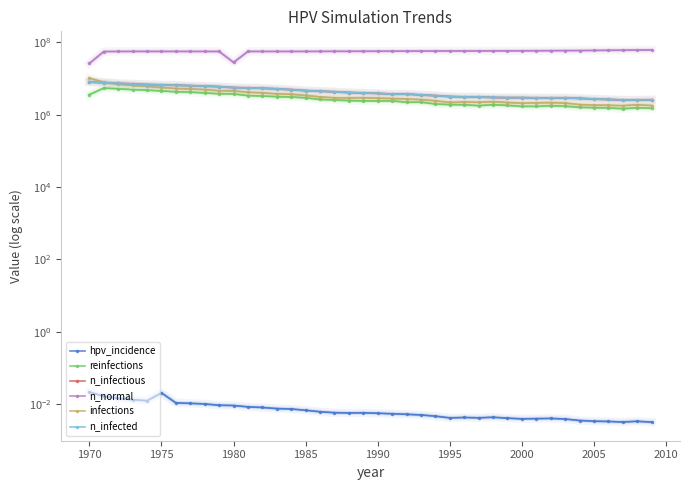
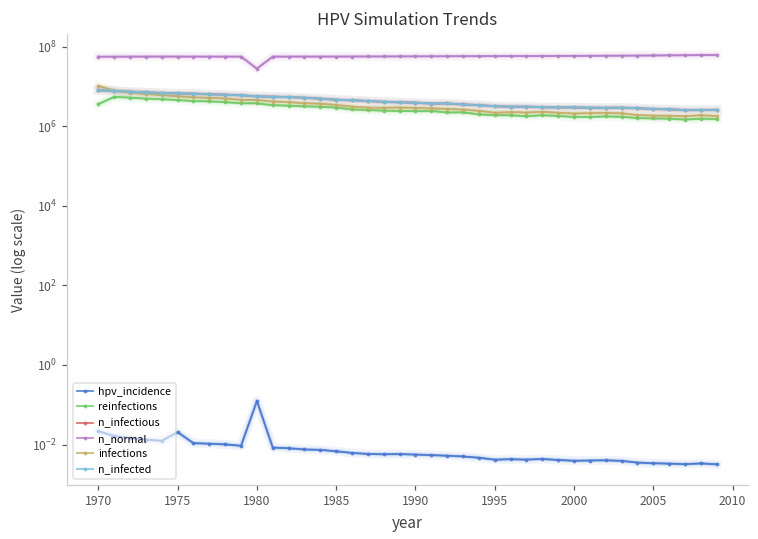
n_normal, 1970: 30000000 -> 60000000
hpv_incidence, 1980: 0.009 -> 0.12
